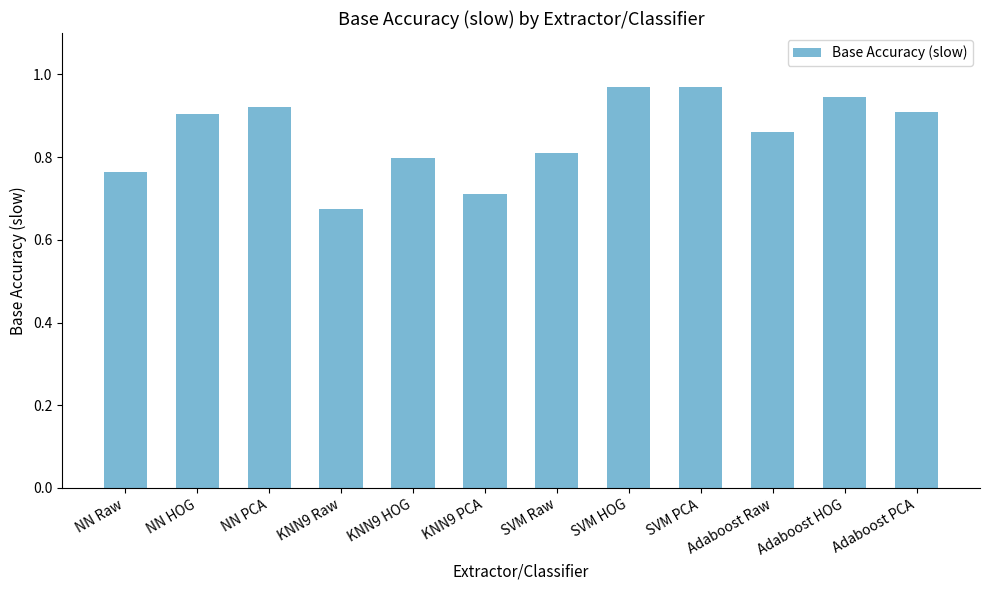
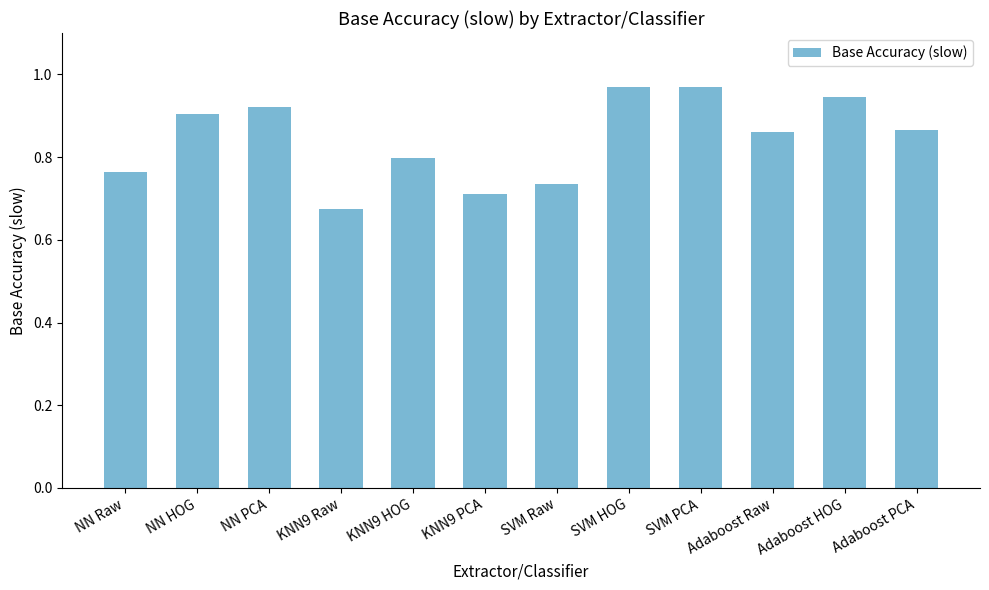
SVM Raw: 0.81 -> 0.74
Adaboost PCA: 0.91 -> 0.86
